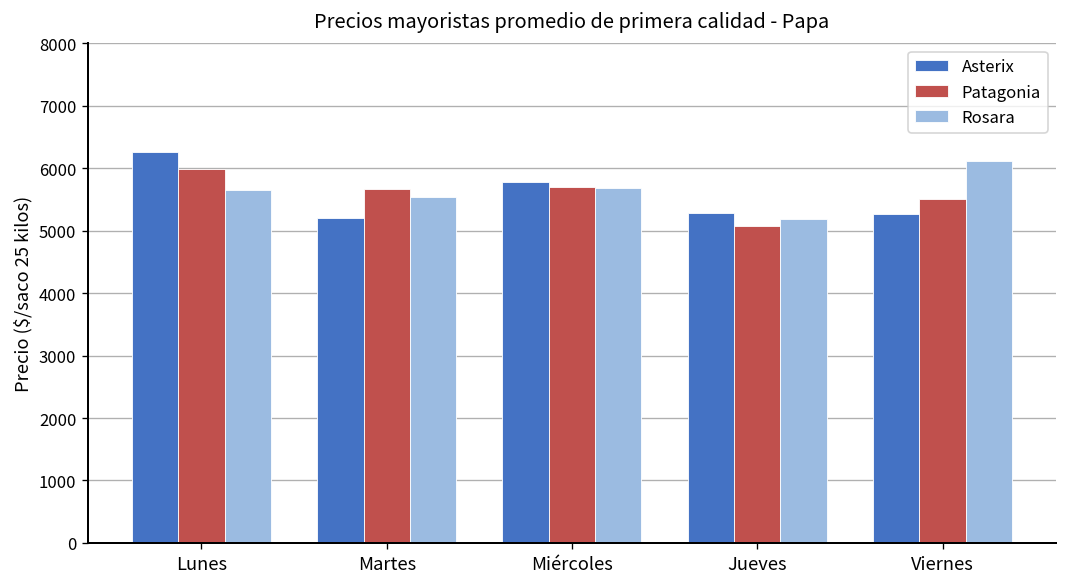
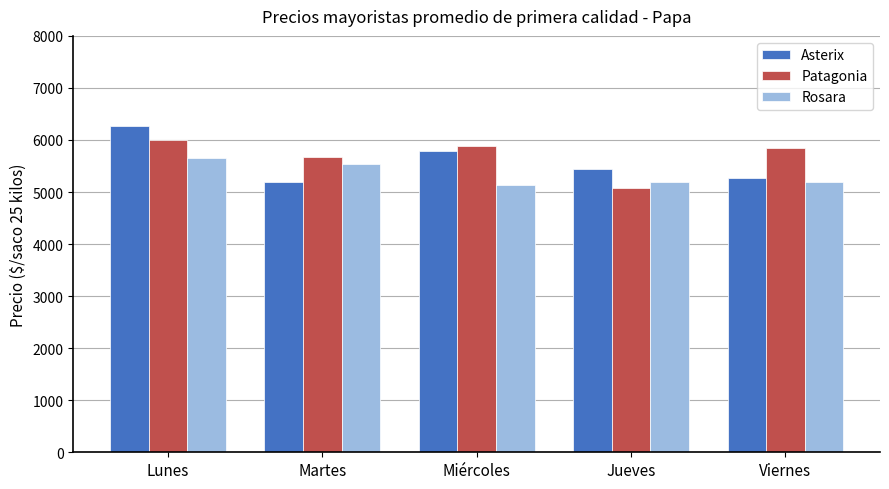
Patagonia, Miércoles: 5700 -> 5900
Rosara, Miércoles: 5700 -> 5100
Asterix, Jueves: 5300 -> 5400
Patagonia, Viernes: 5500 -> 5800
Rosara, Viernes: 6100 -> 5200
